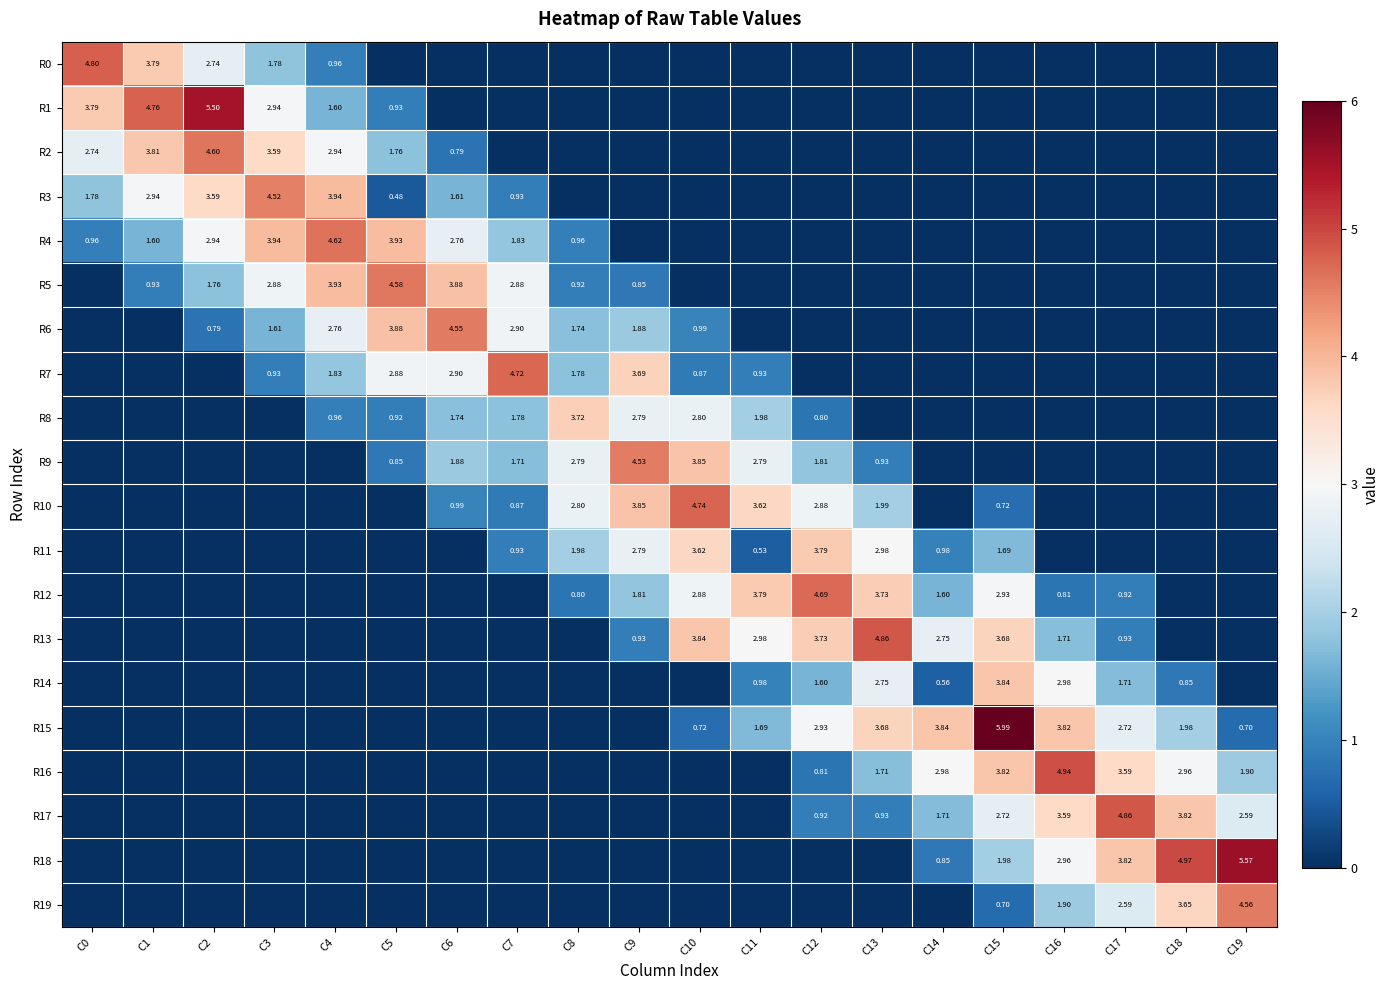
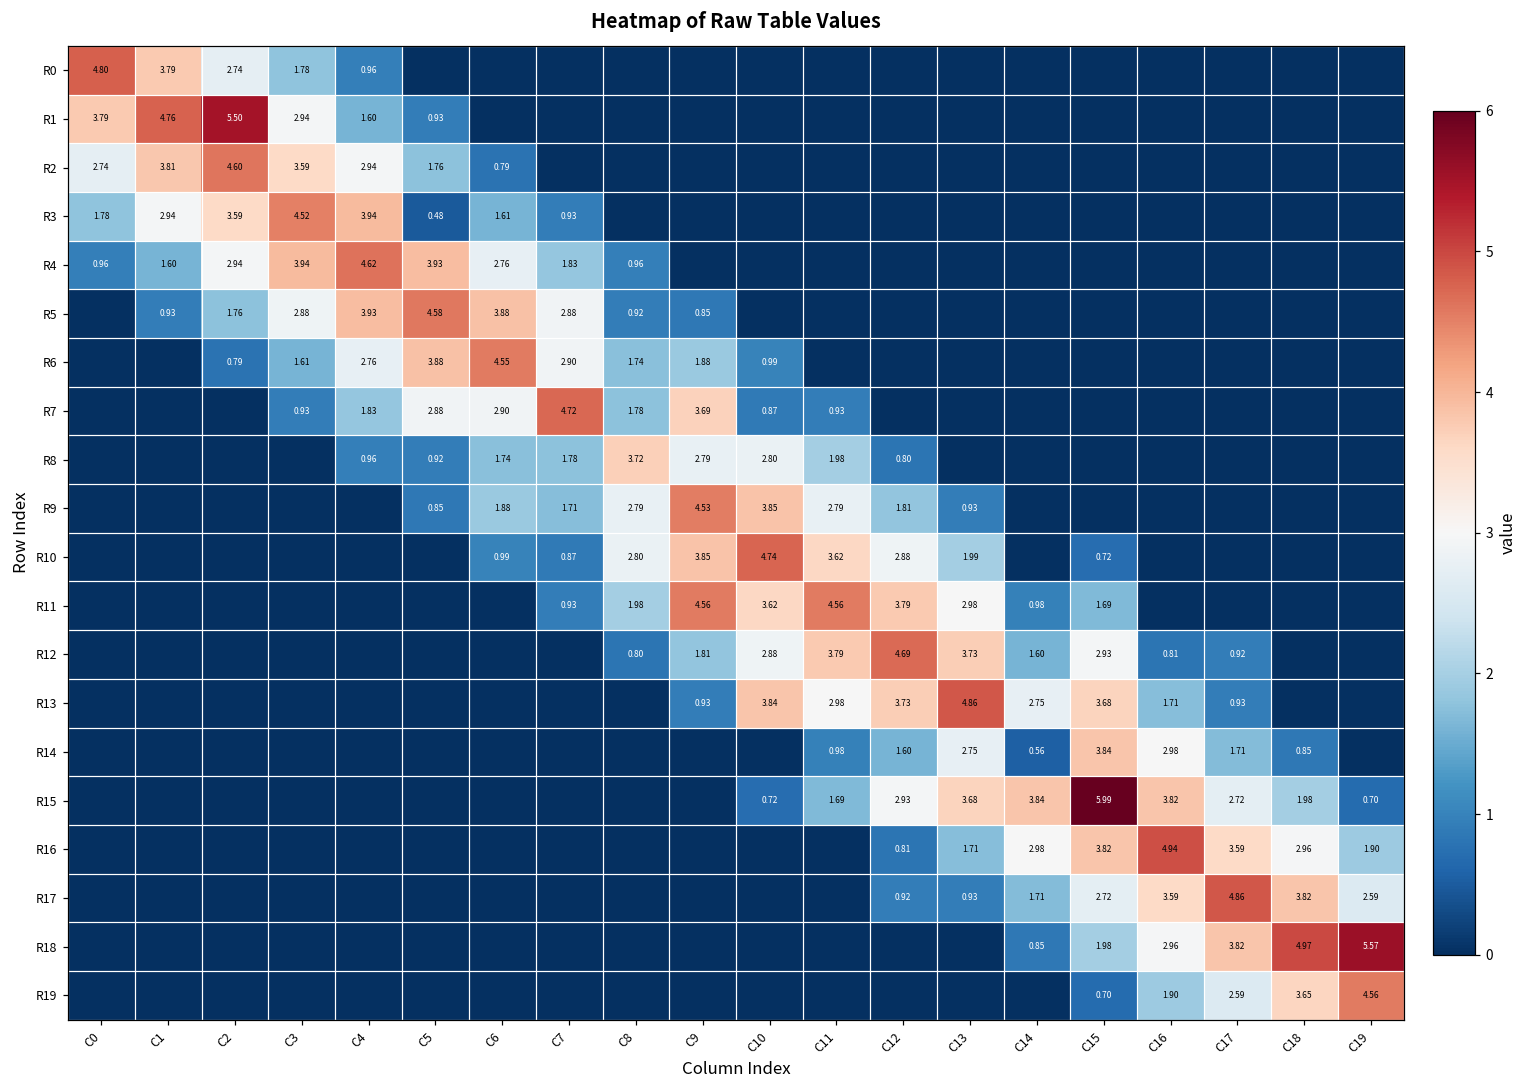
R11, C9: 2.79 -> 4.56
R11, C11: 0.53 -> 4.56
